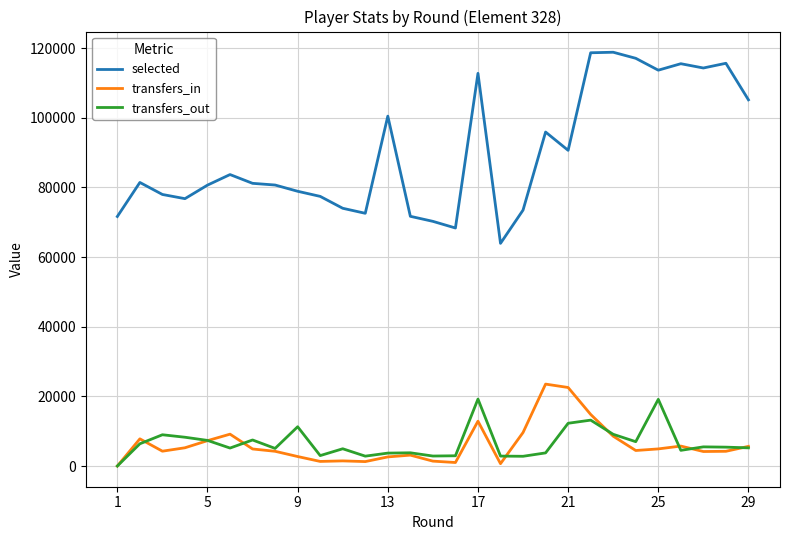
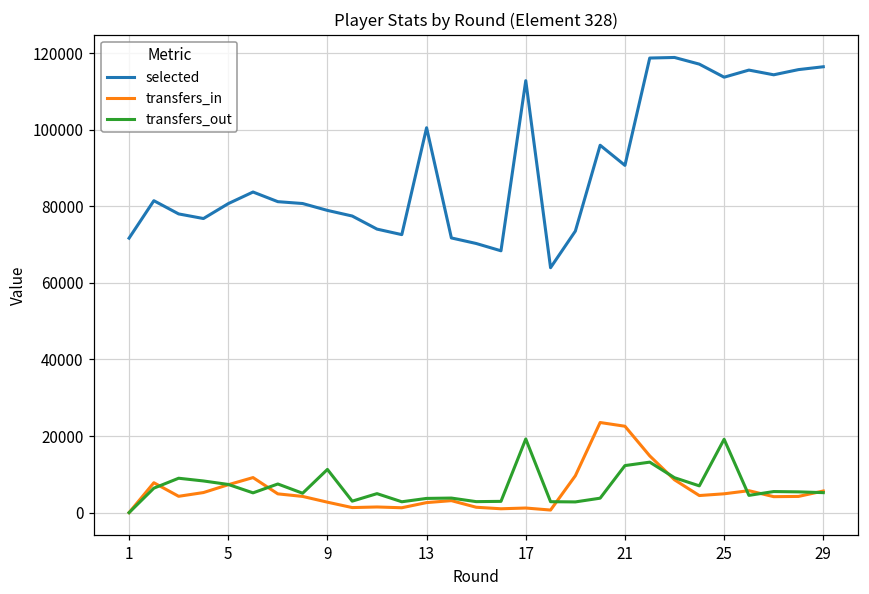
transfers_in, 17: 13000 -> 1000
selected, 29: 105000 -> 116000
